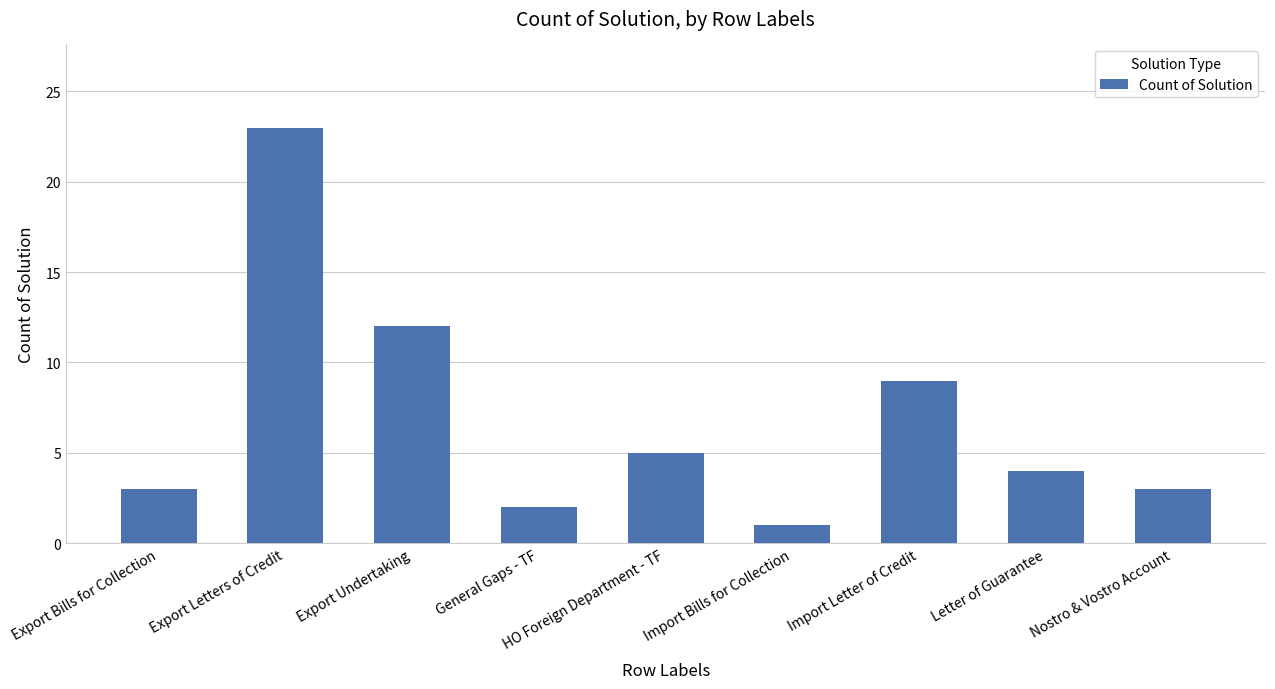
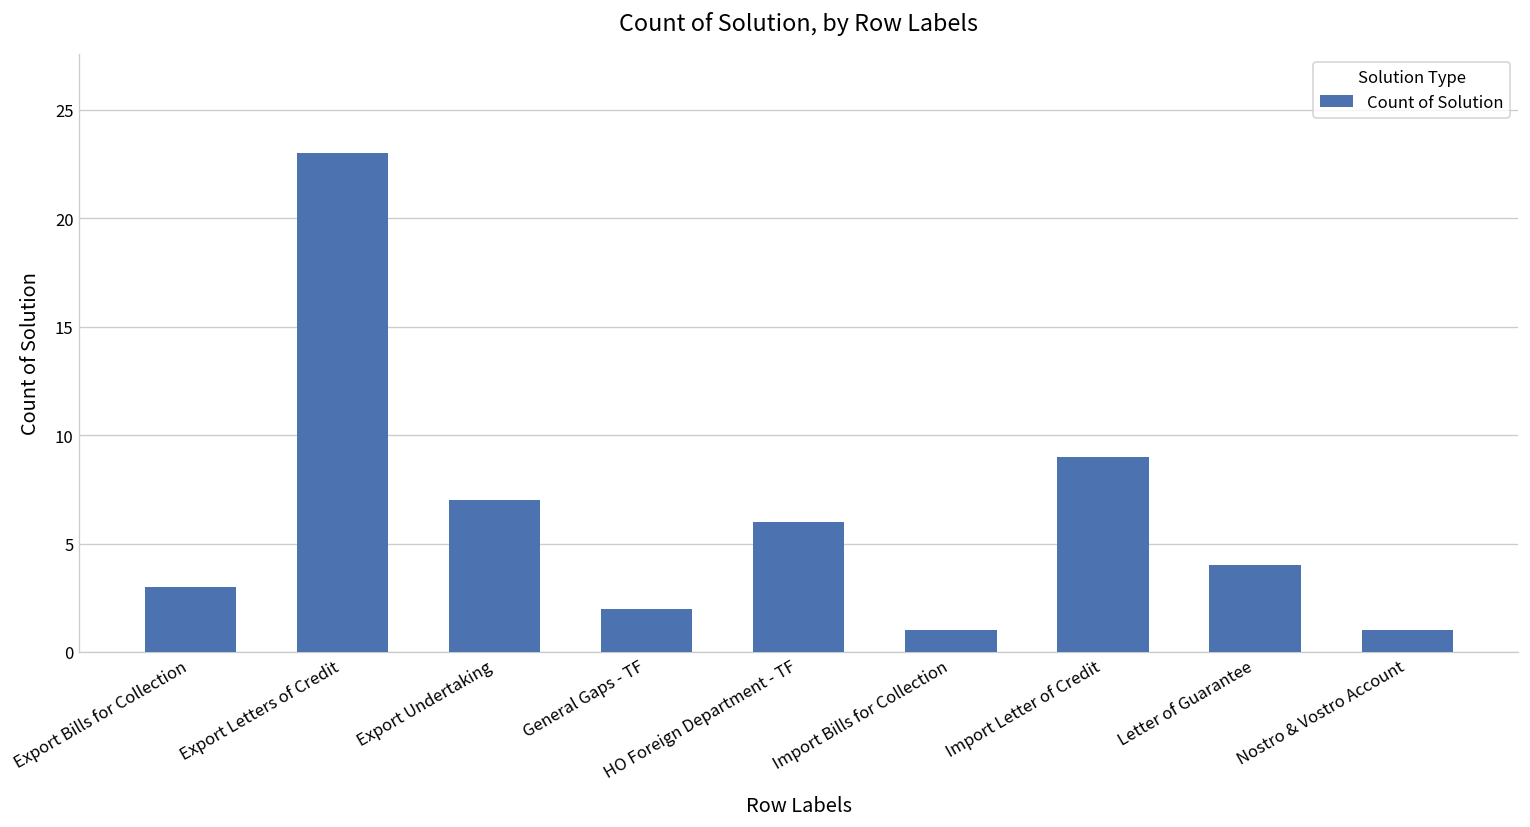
Export Undertaking: 12 -> 7
HO Foreign Department - TF: 5 -> 6
Nostro & Vostro Account: 3 -> 1
